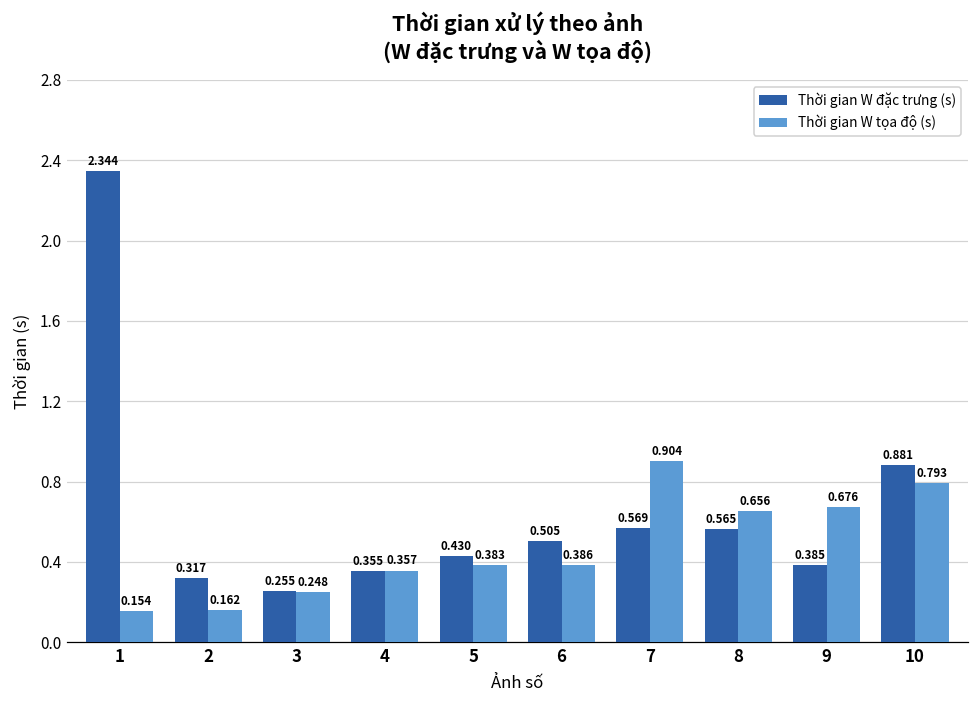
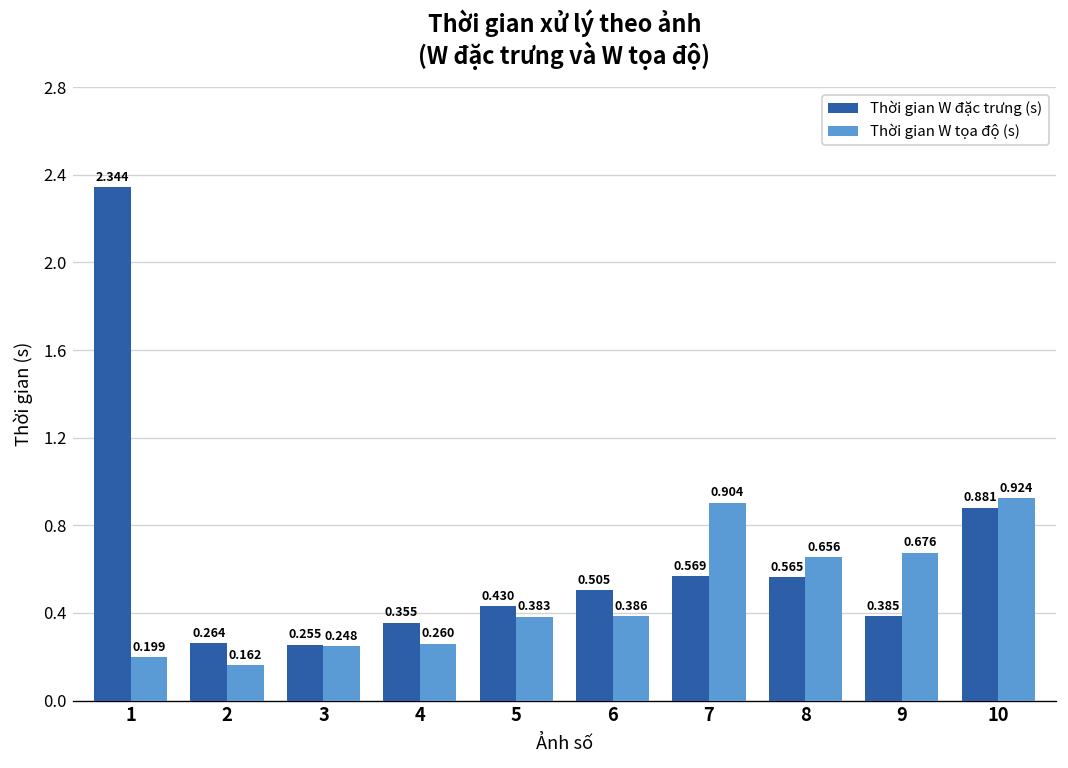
Thời gian W tọa độ (s), 1: 0.154 -> 0.199
Thời gian W đặc trưng (s), 2: 0.317 -> 0.264
Thời gian W tọa độ (s), 4: 0.357 -> 0.260
Thời gian W tọa độ (s), 10: 0.793 -> 0.924
